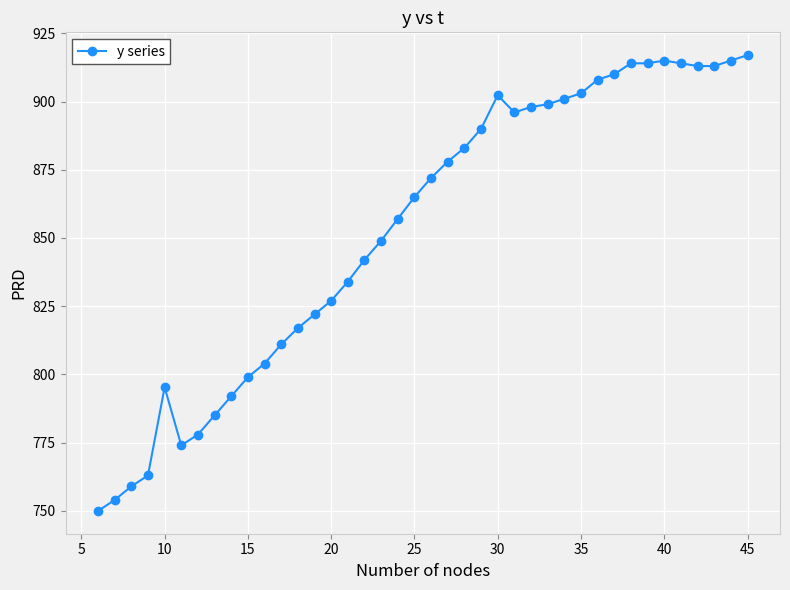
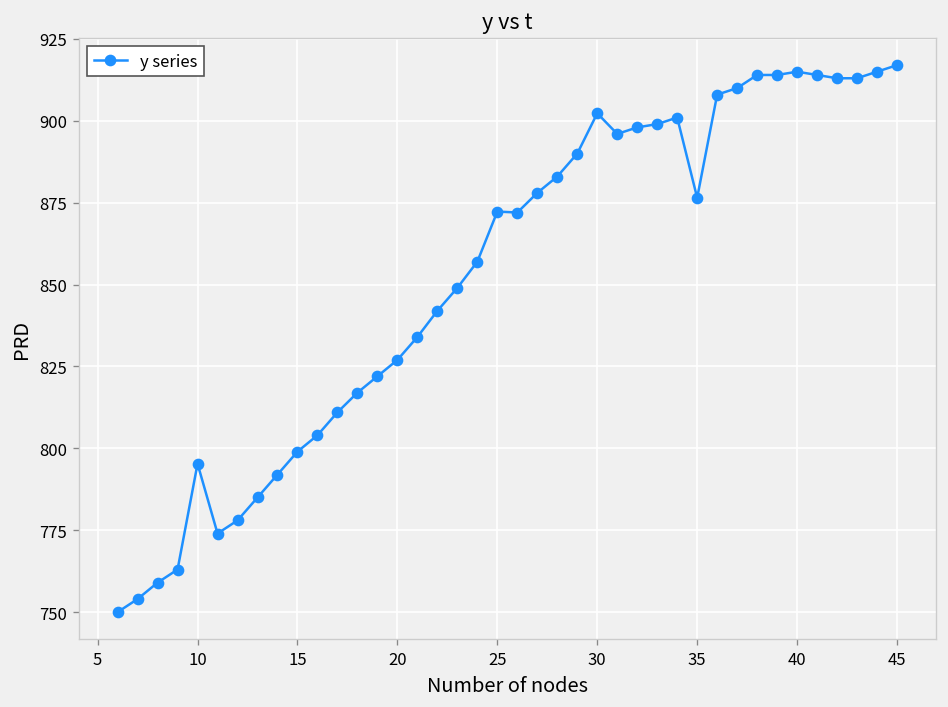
25: 865 -> 872
35: 903 -> 877
